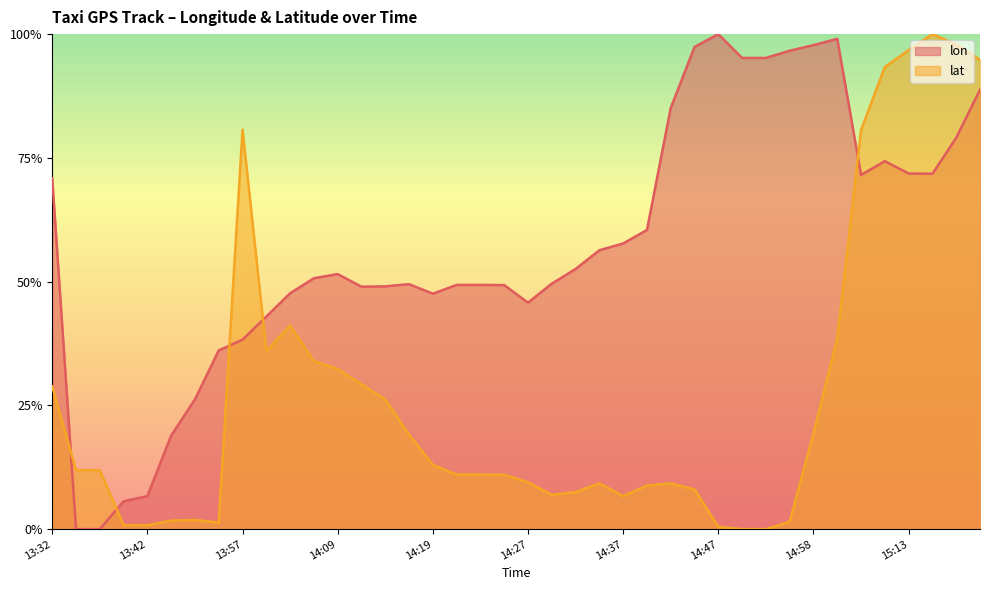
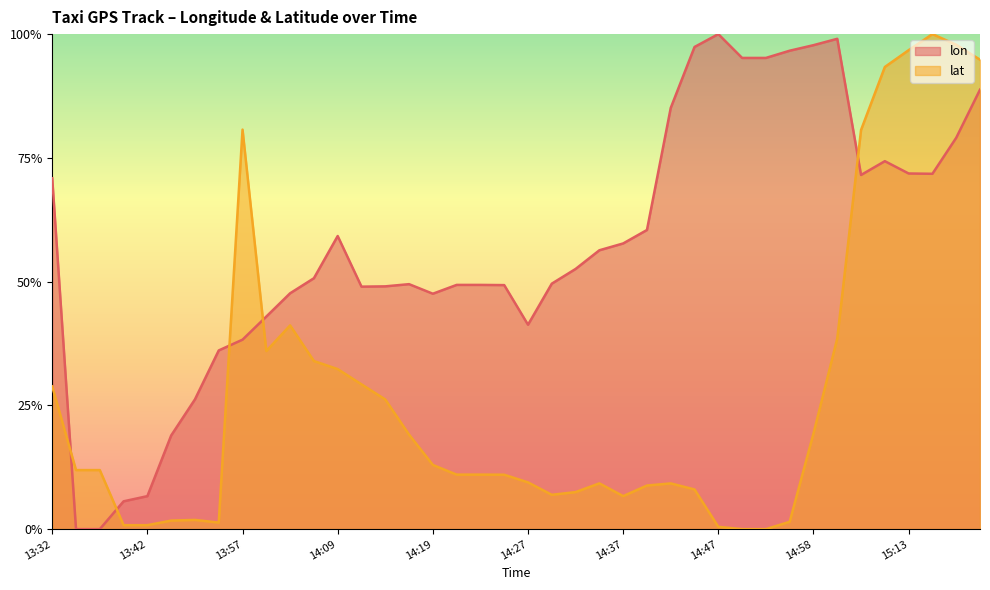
lon, 14:09: 52% -> 59%
lon, 14:27: 46% -> 41%
